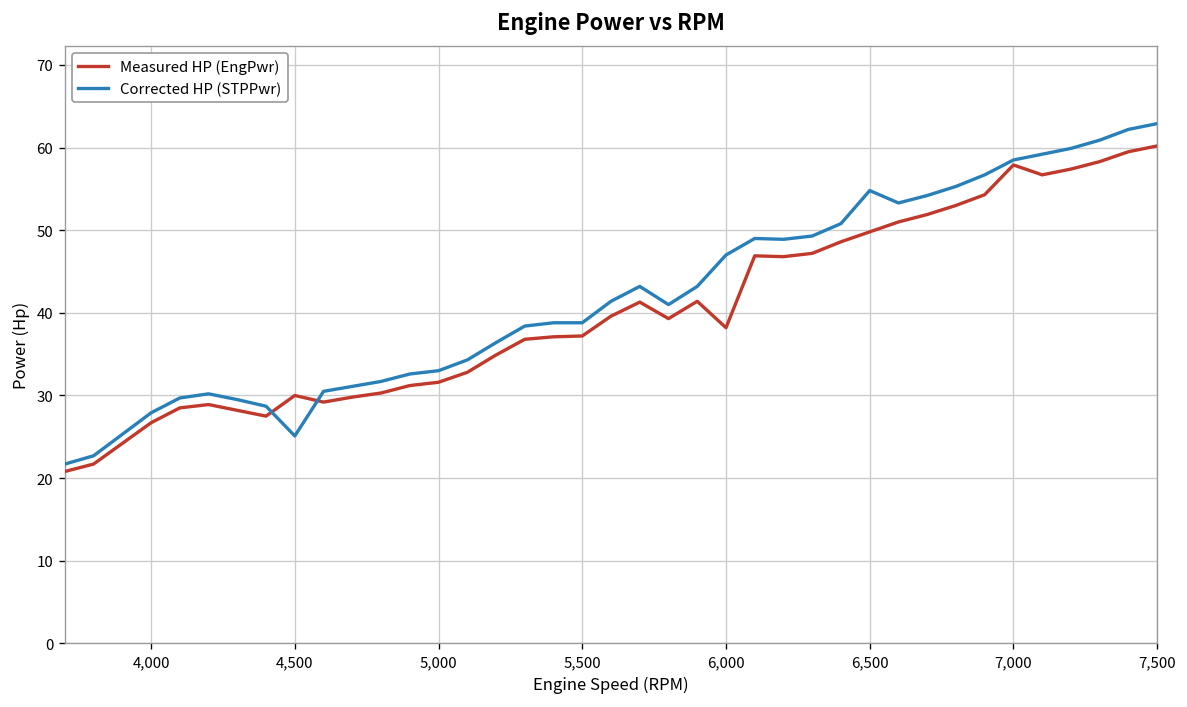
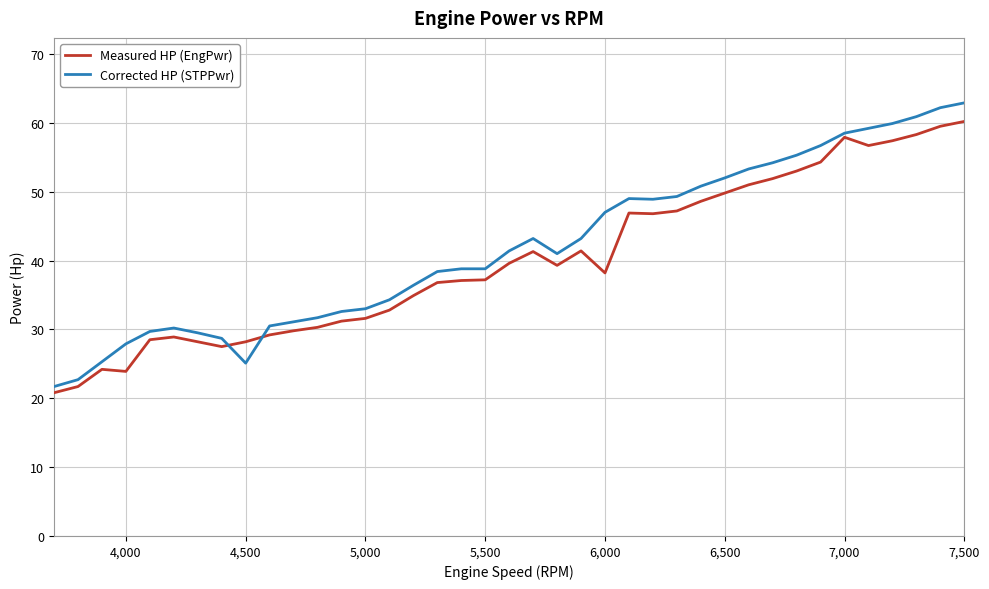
Measured HP (EngPwr), 4,000: 27 -> 24
Measured HP (EngPwr), 4,500: 30 -> 28
Corrected HP (STPPwr), 6,500: 55 -> 52
